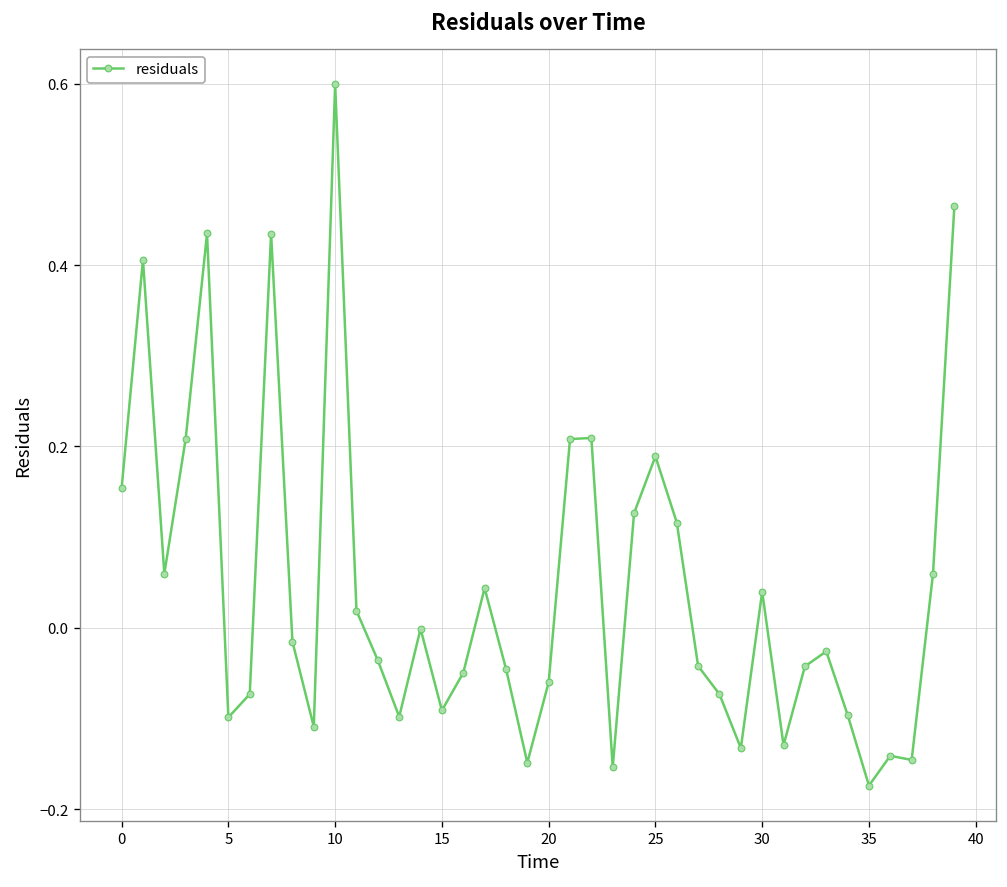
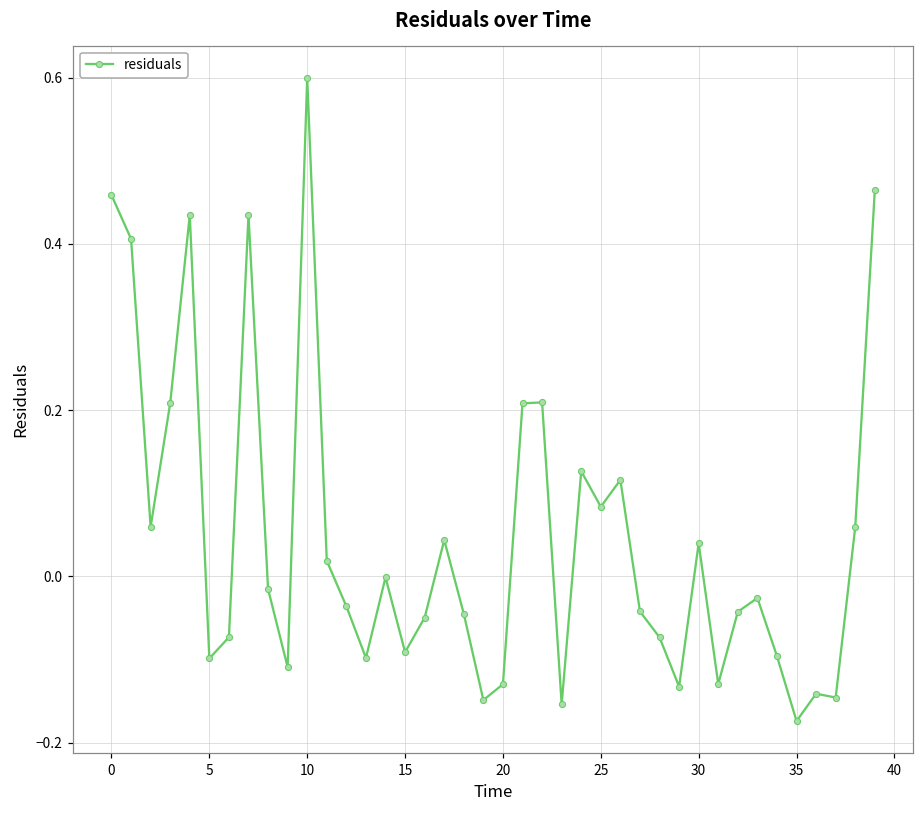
0: 0.15 -> 0.46
20: -0.06 -> -0.13
25: 0.19 -> 0.08
